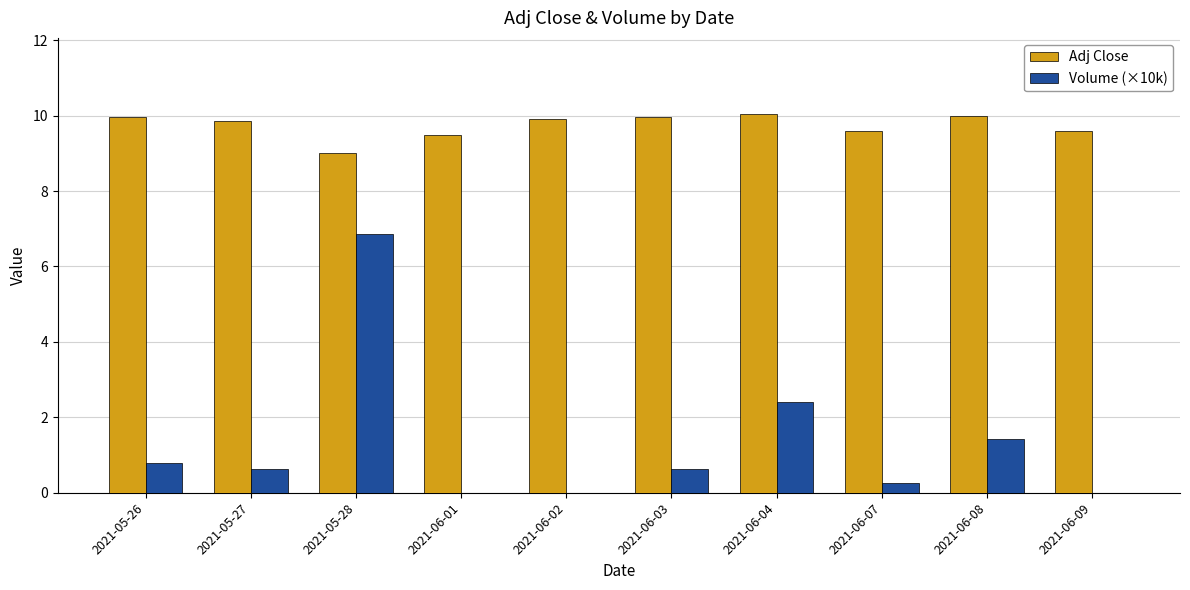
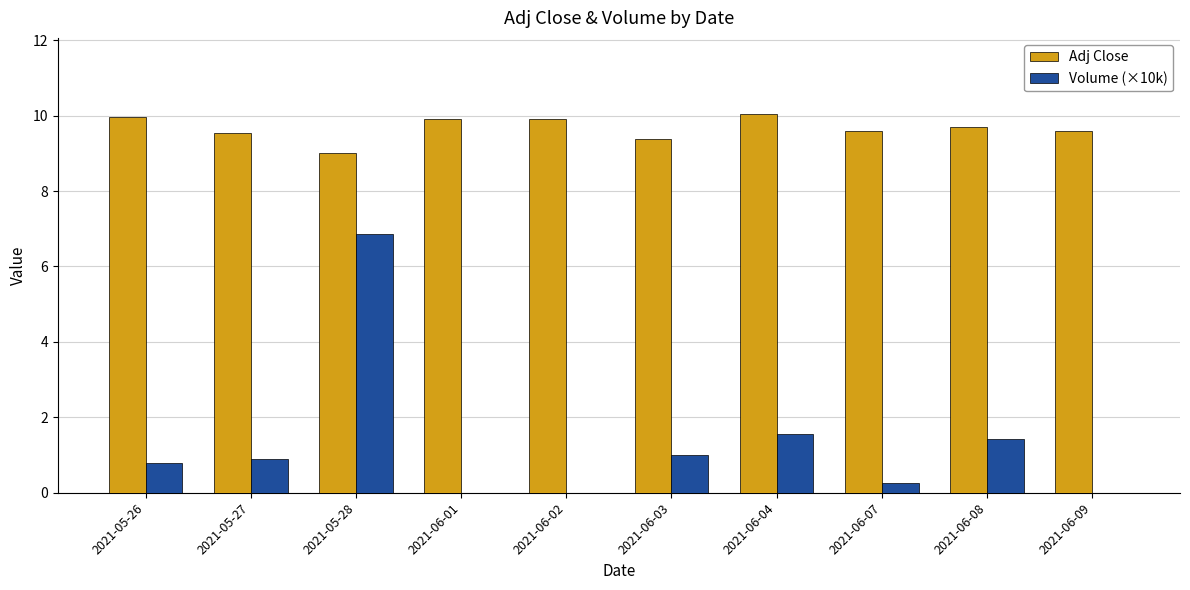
Adj Close, 2021-05-27: 9.9 -> 9.6
Volume (×10k), 2021-05-27: 0.6 -> 0.9
Adj Close, 2021-06-01: 9.5 -> 9.9
Adj Close, 2021-06-03: 10.0 -> 9.4
Volume (×10k), 2021-06-03: 0.6 -> 1.0
Volume (×10k), 2021-06-04: 2.4 -> 1.6
Adj Close, 2021-06-08: 10.0 -> 9.7
